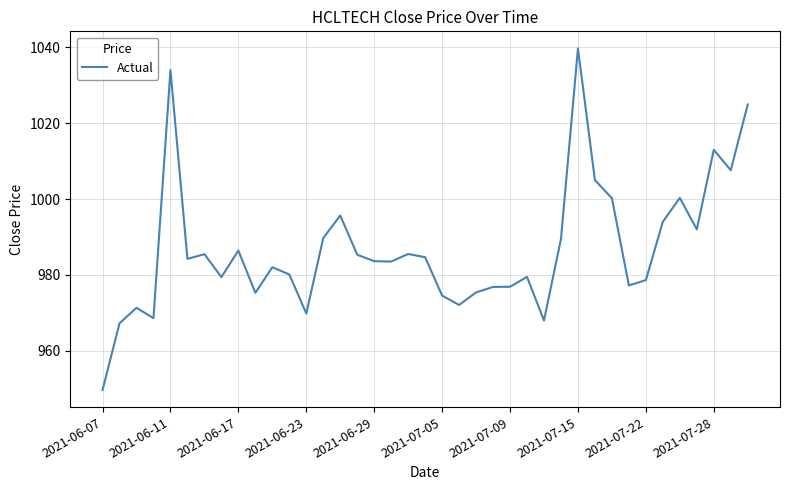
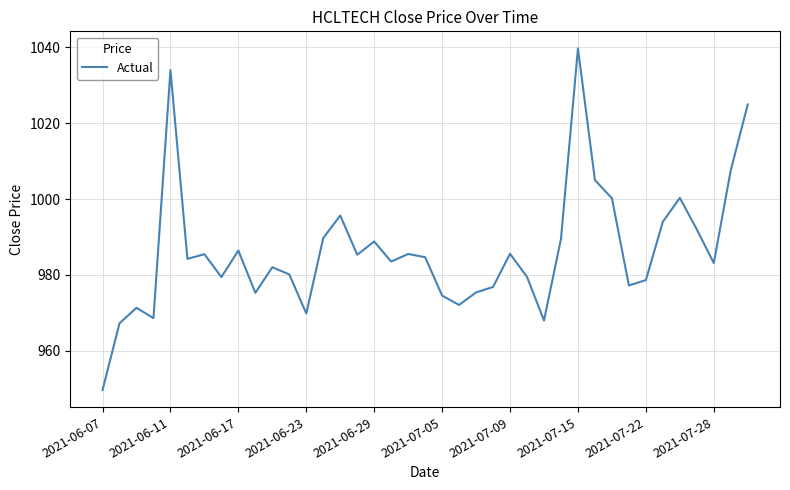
2021-06-29: 984 -> 989
2021-07-09: 977 -> 986
2021-07-28: 1013 -> 983
